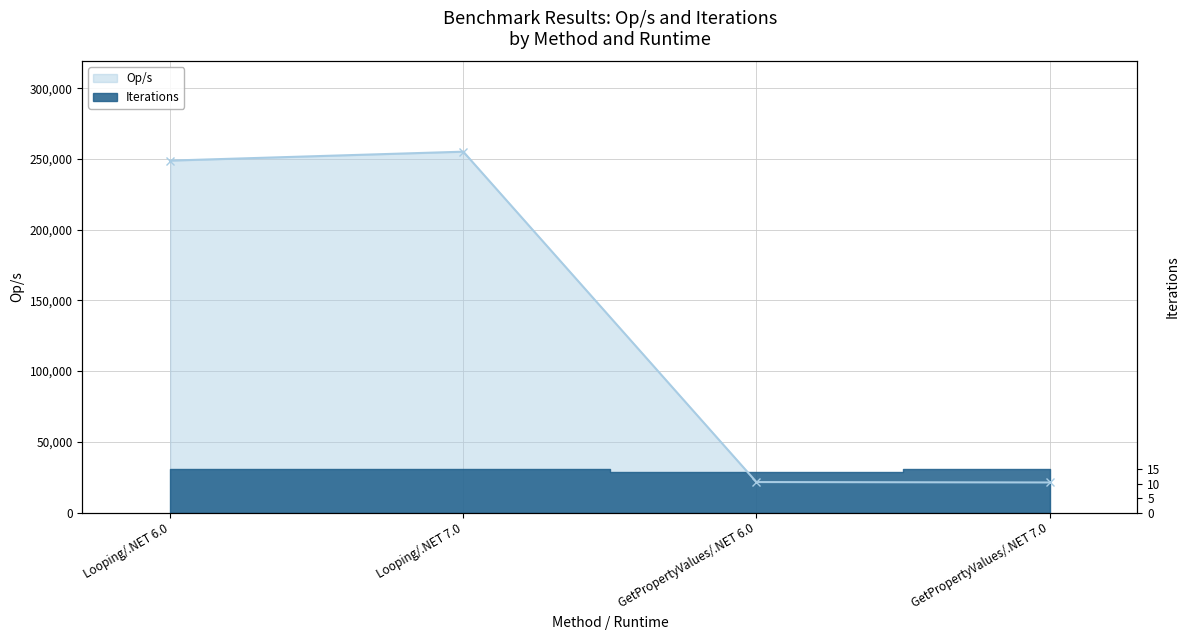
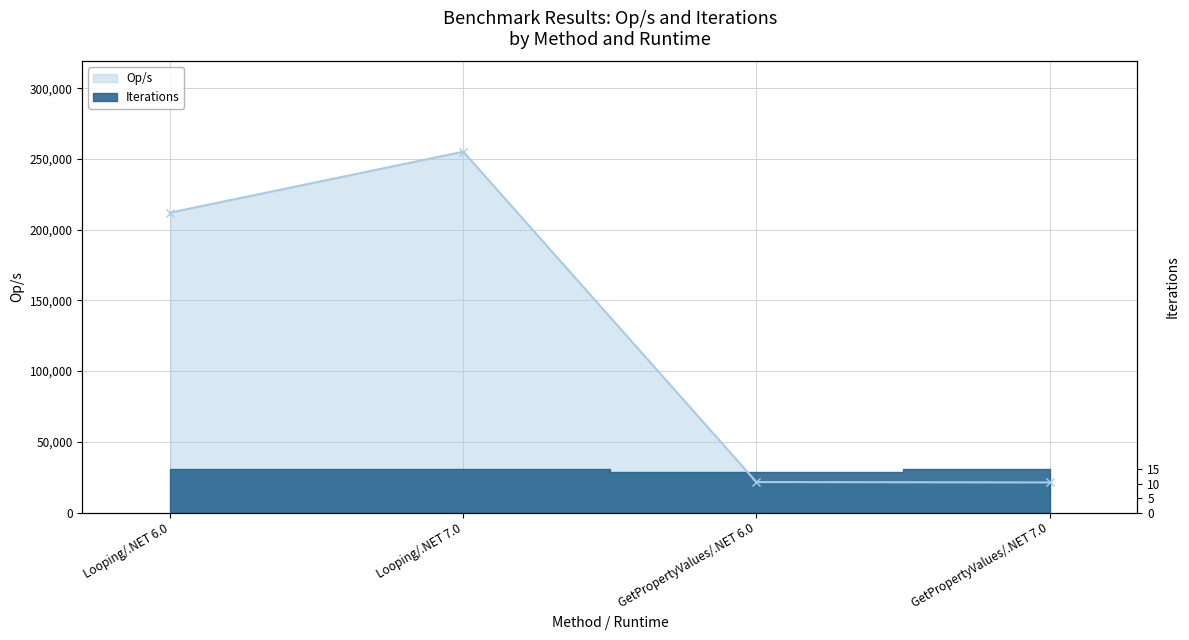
Op/s, Looping/.NET 6.0: 249,000 -> 212,000
